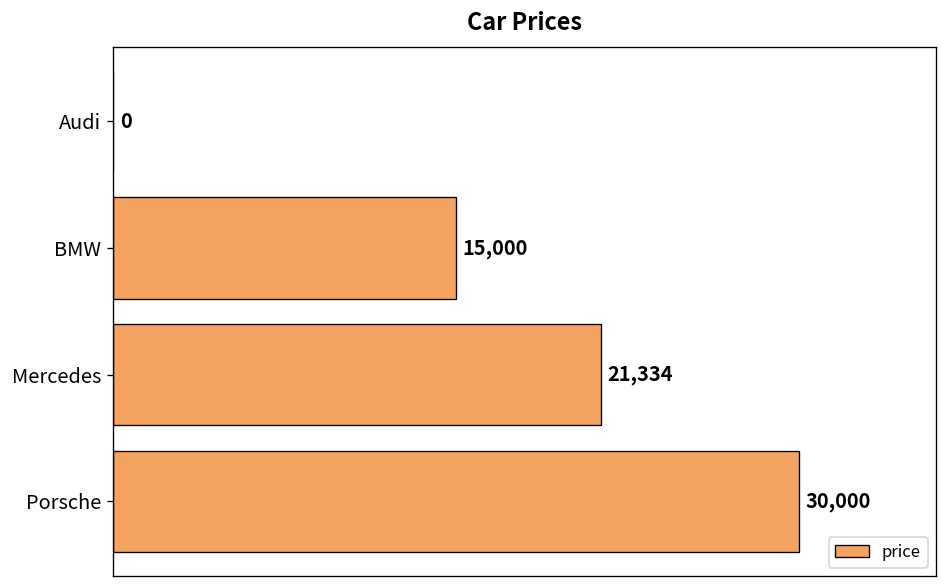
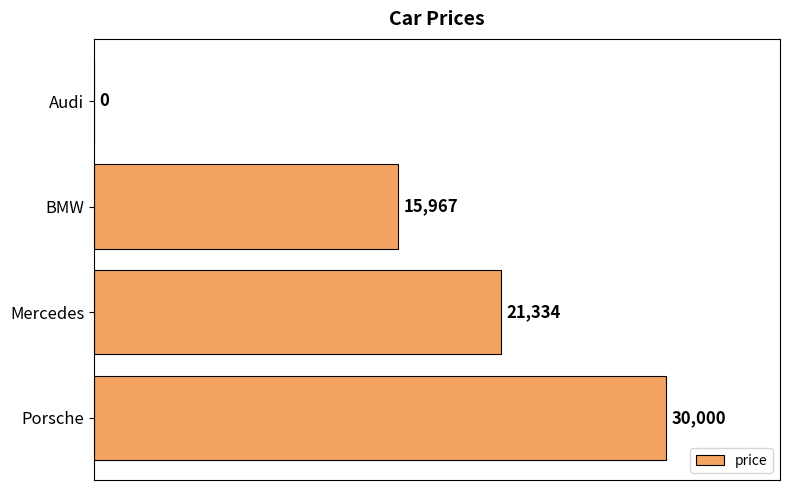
BMW: 15,000 -> 15,967
